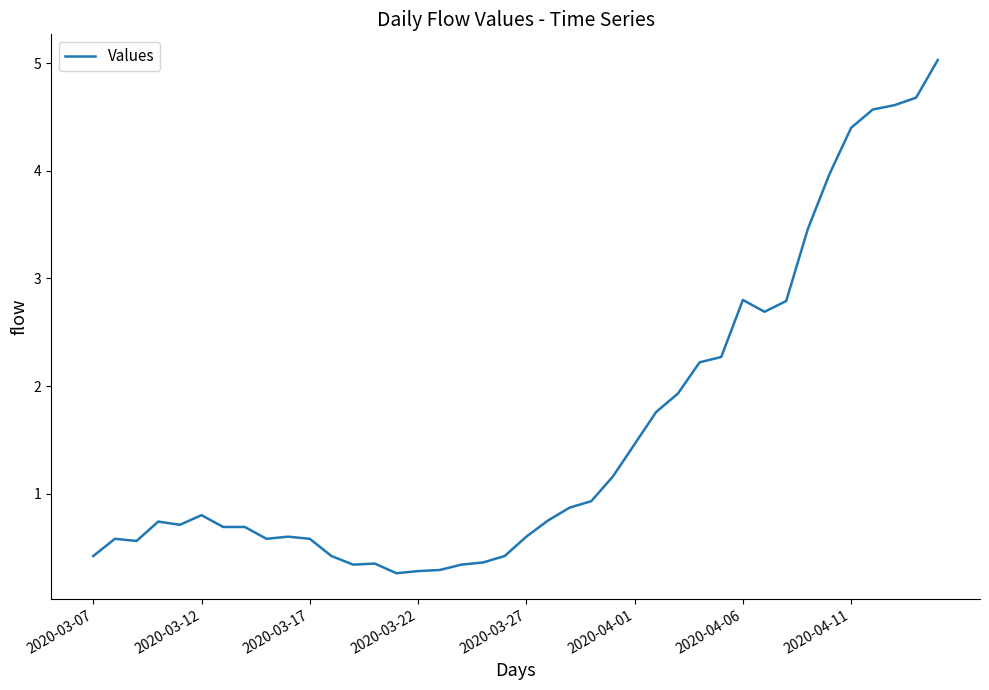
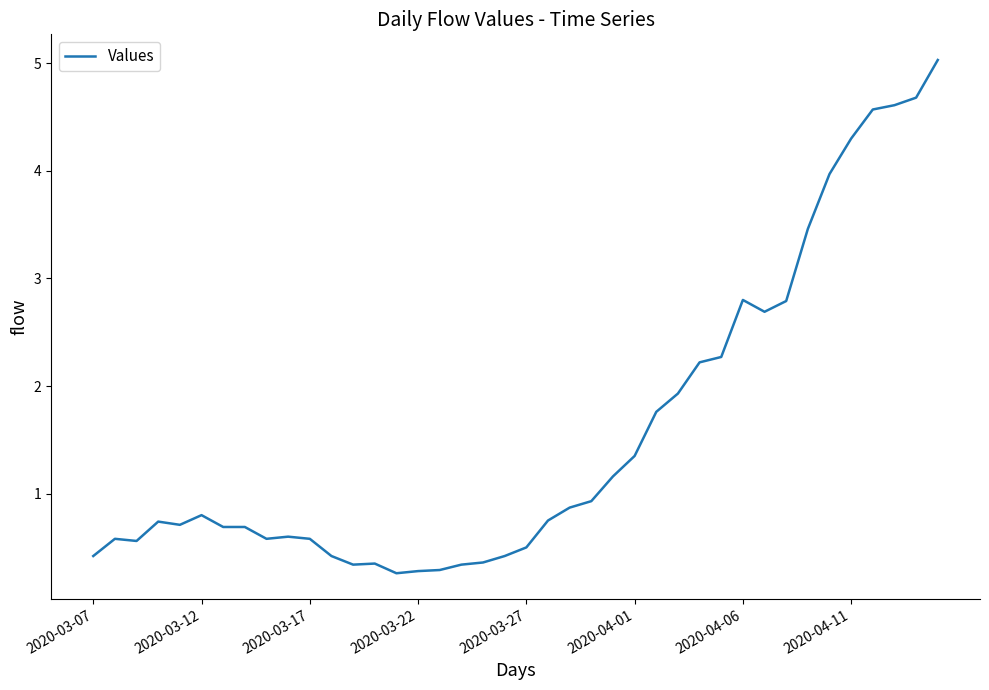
2020-03-27: 0.6 -> 0.5
2020-04-01: 1.46 -> 1.35
2020-04-11: 4.4 -> 4.3
